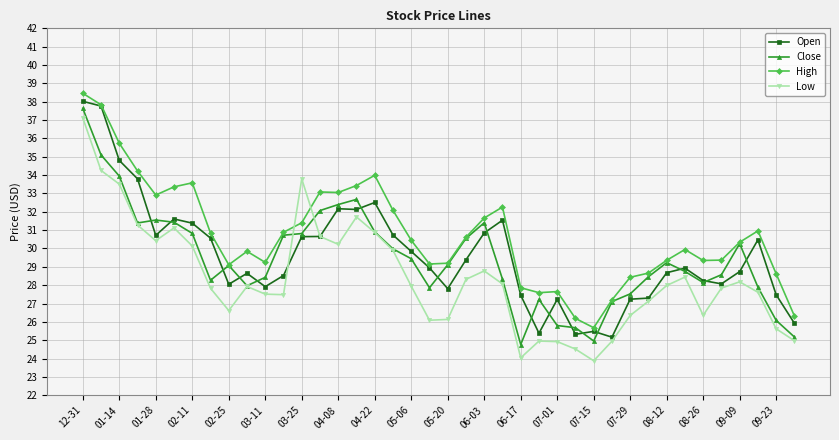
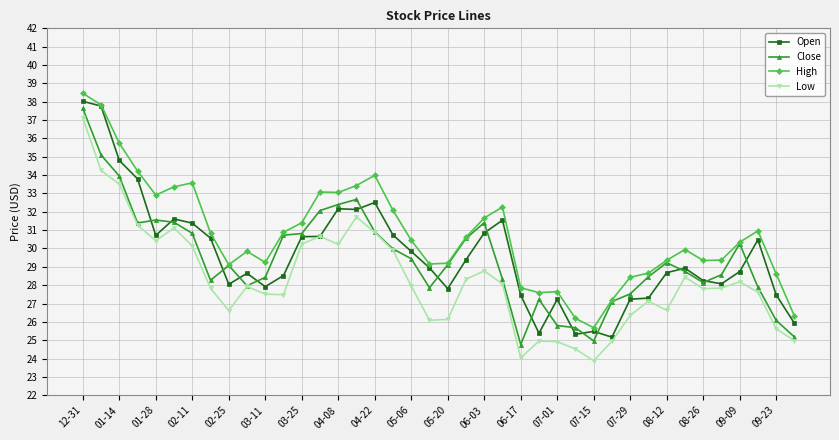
Low, 03-25: 33.8 -> 30.2
Low, 08-12: 28.0 -> 26.6
Low, 08-26: 26.4 -> 27.8
